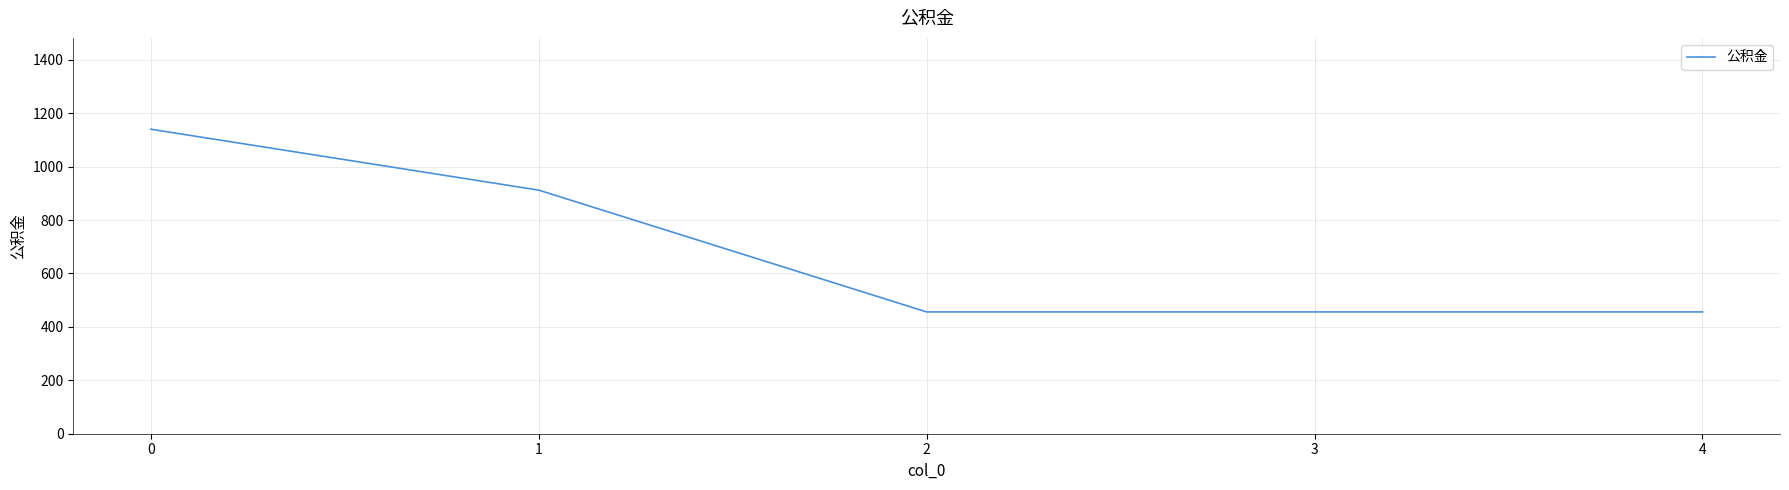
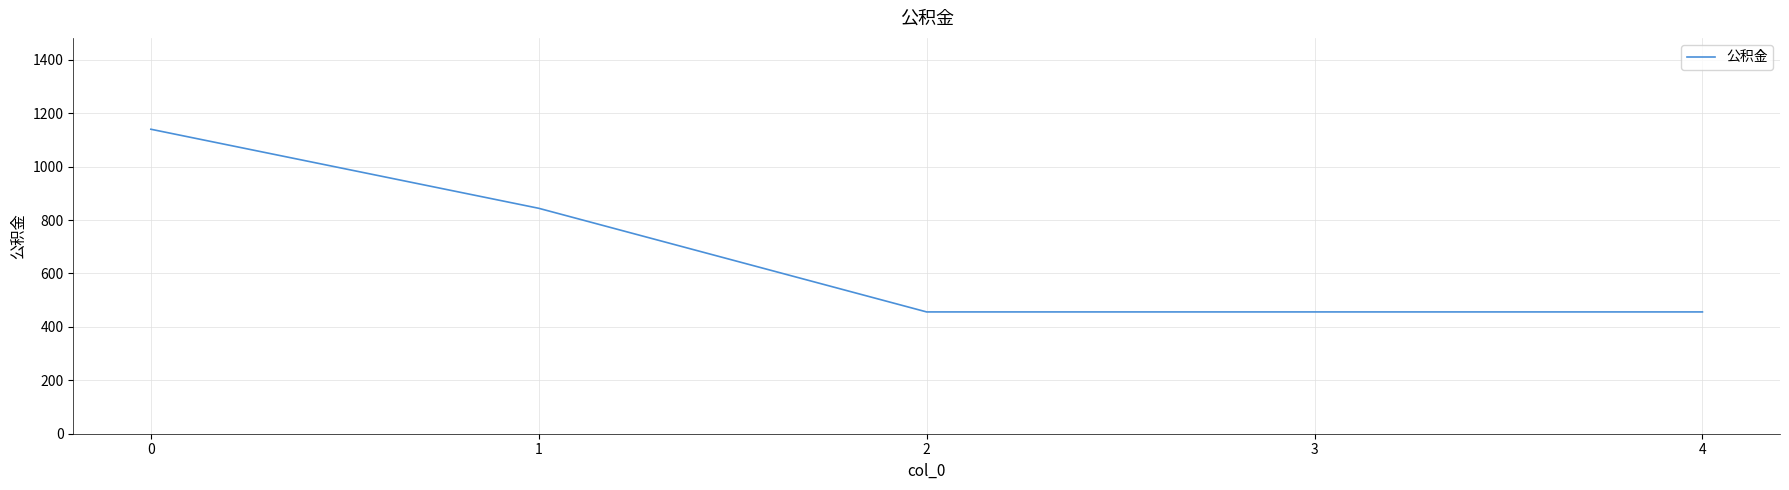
1: 910 -> 840
